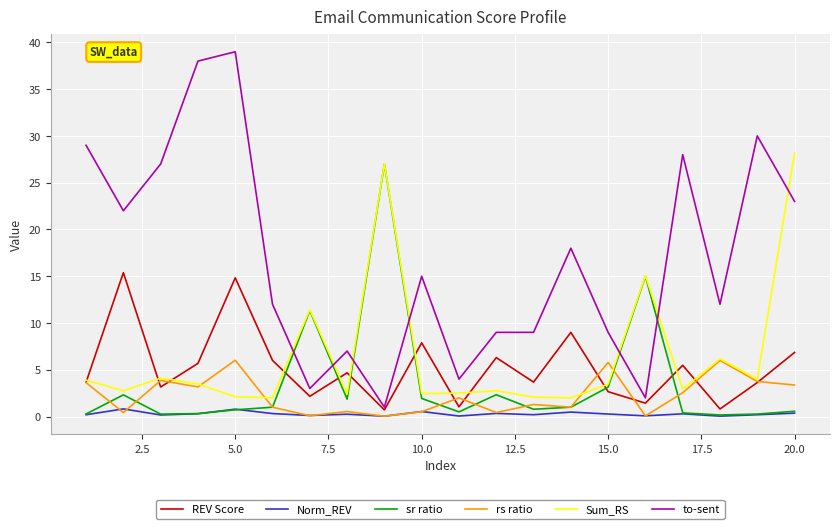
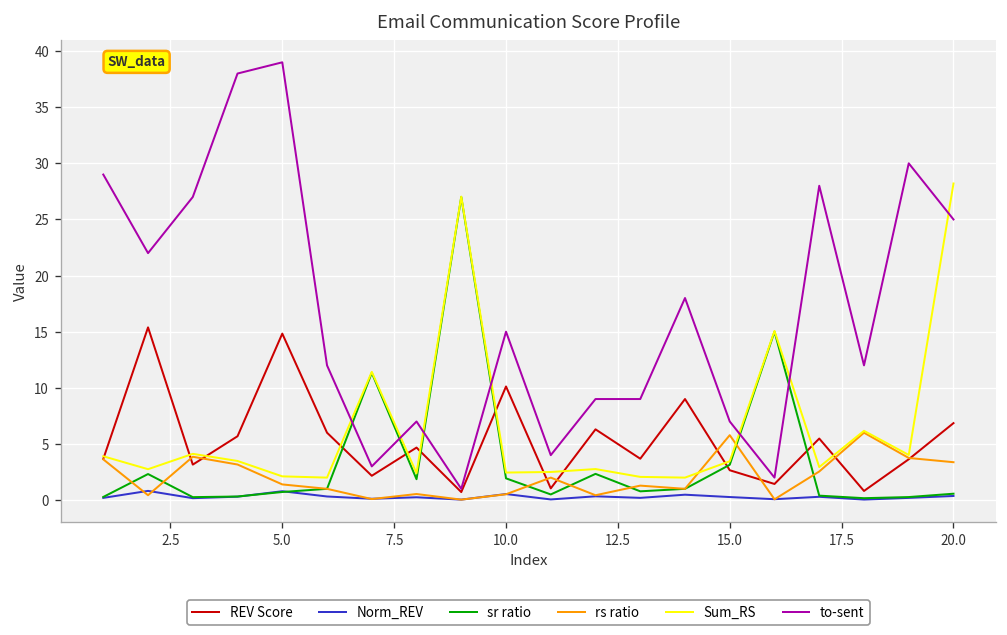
rs ratio, 5.0: 6 -> 1
REV Score, 10.0: 8 -> 10
to-sent, 15.0: 9 -> 7
to-sent, 20.0: 23 -> 25
